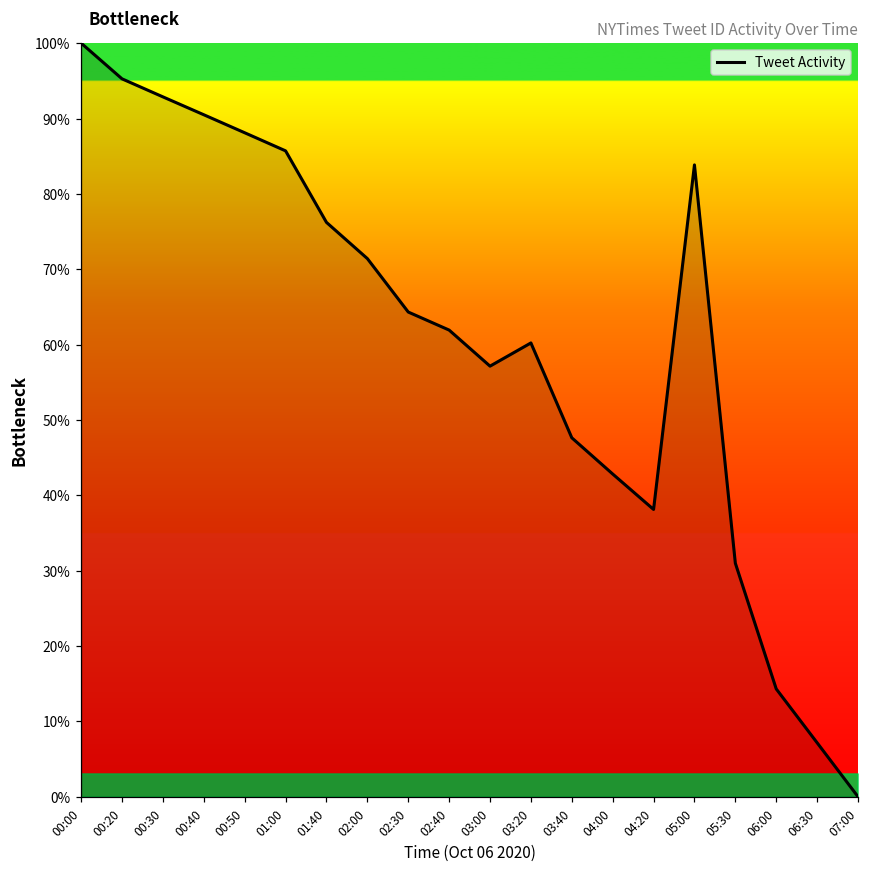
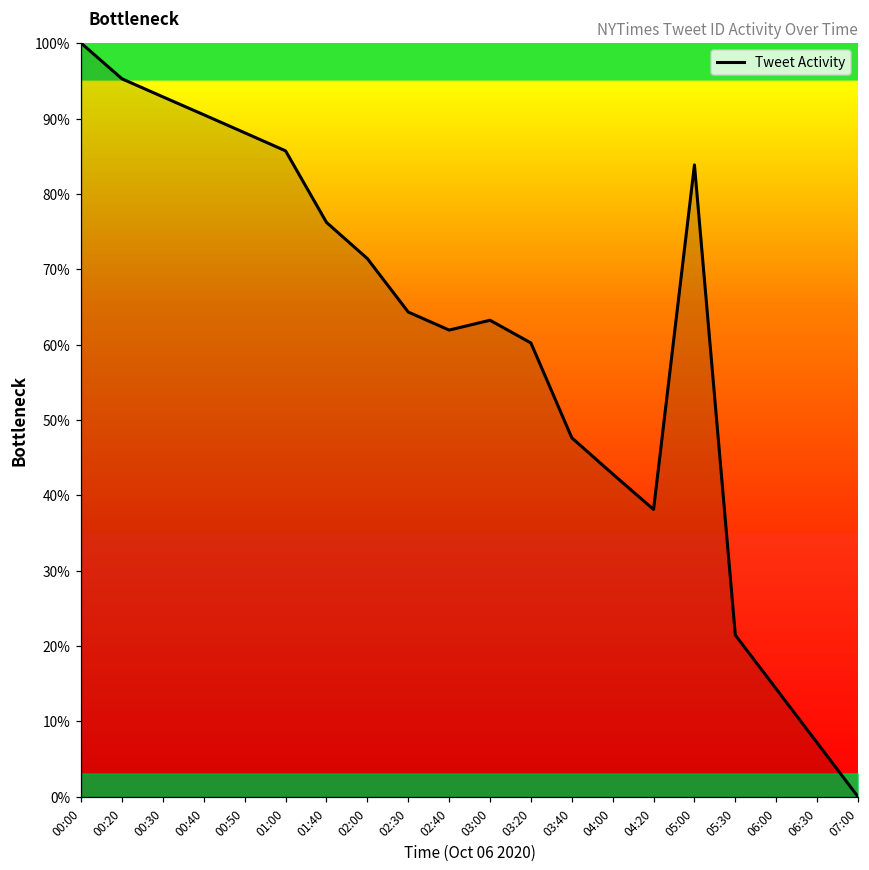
Tweet Activity, 03:00: 57% -> 63%
Tweet Activity, 05:30: 31% -> 21%
